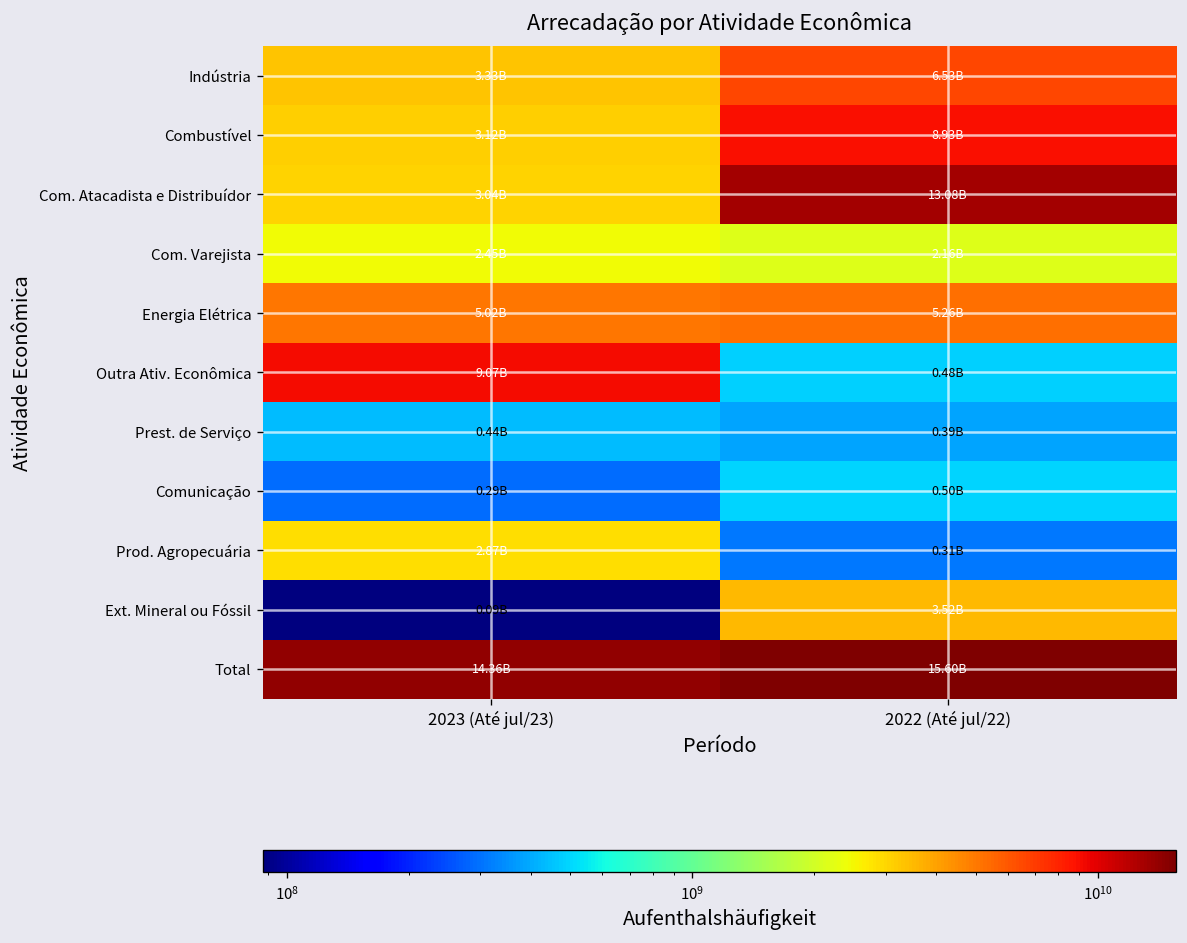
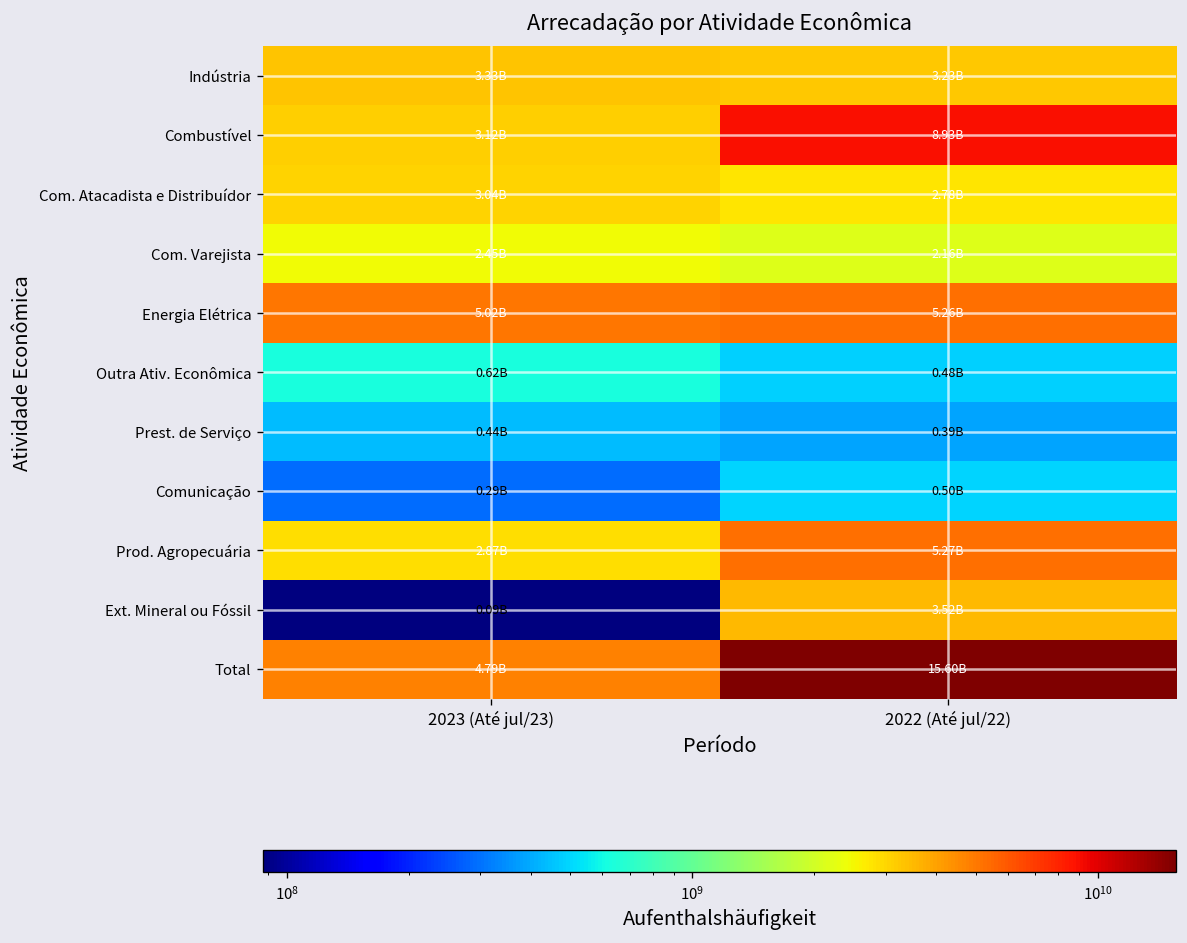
Indústria, 2022 (Até jul/22): 6.53B -> 3.23B
Com. Atacadista e Distribuídor, 2022 (Até jul/22): 13.08B -> 2.78B
Outra Ativ. Econômica, 2023 (Até jul/23): 9.07B -> 0.62B
Prod. Agropecuária, 2022 (Até jul/22): 0.31B -> 5.27B
Total, 2023 (Até jul/23): 14.36B -> 4.79B
